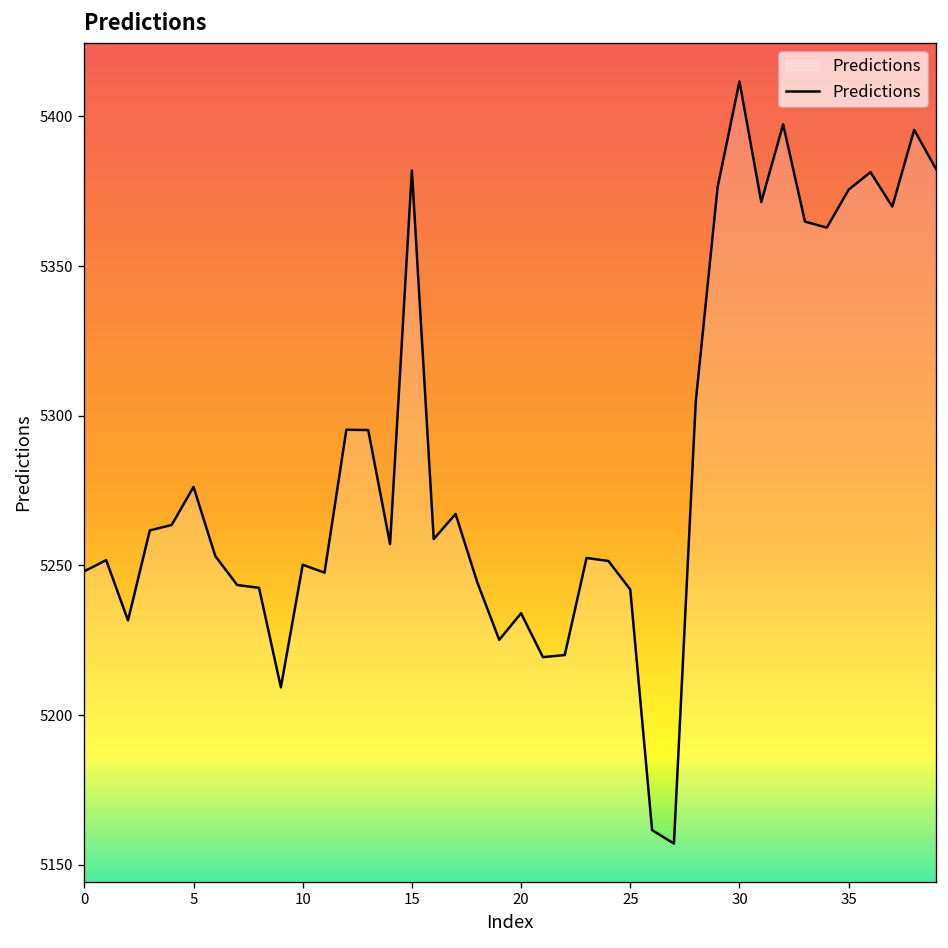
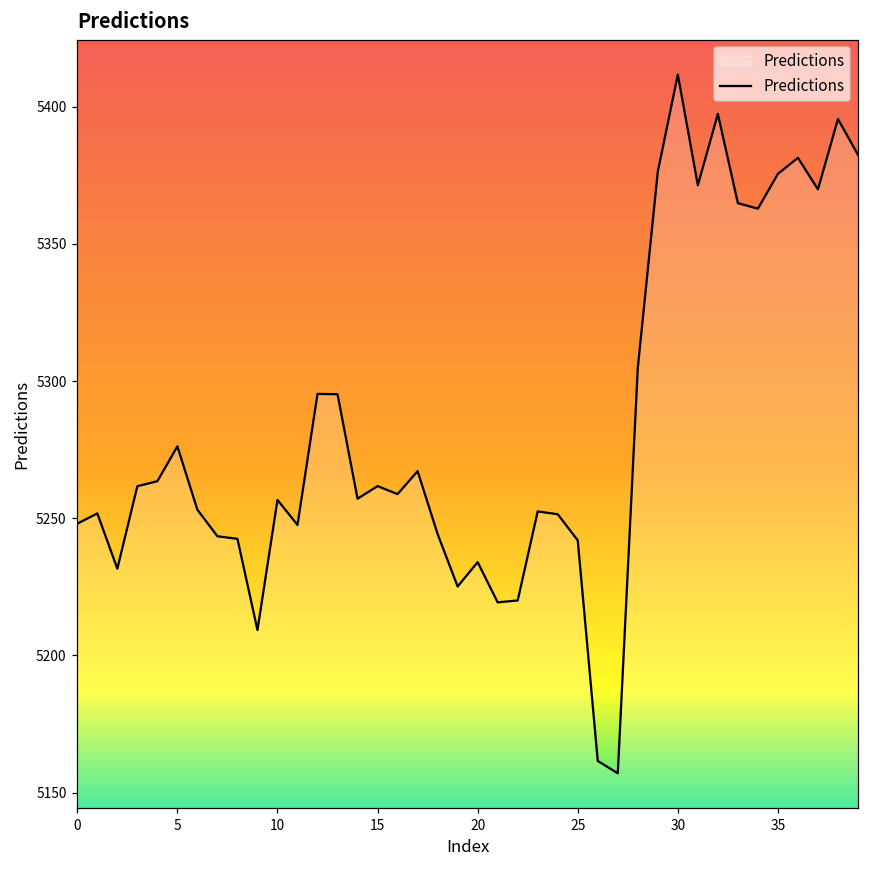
10: 5250 -> 5257
15: 5382 -> 5262
